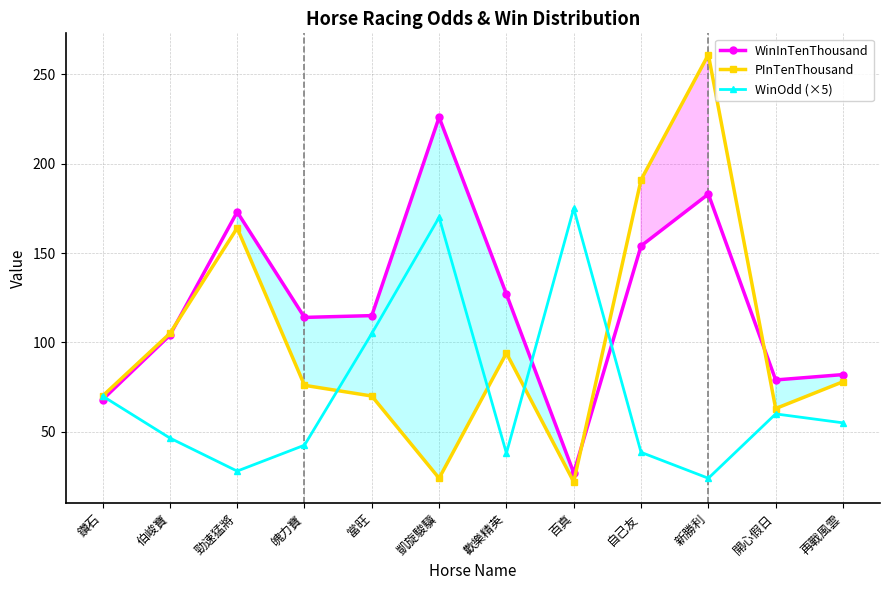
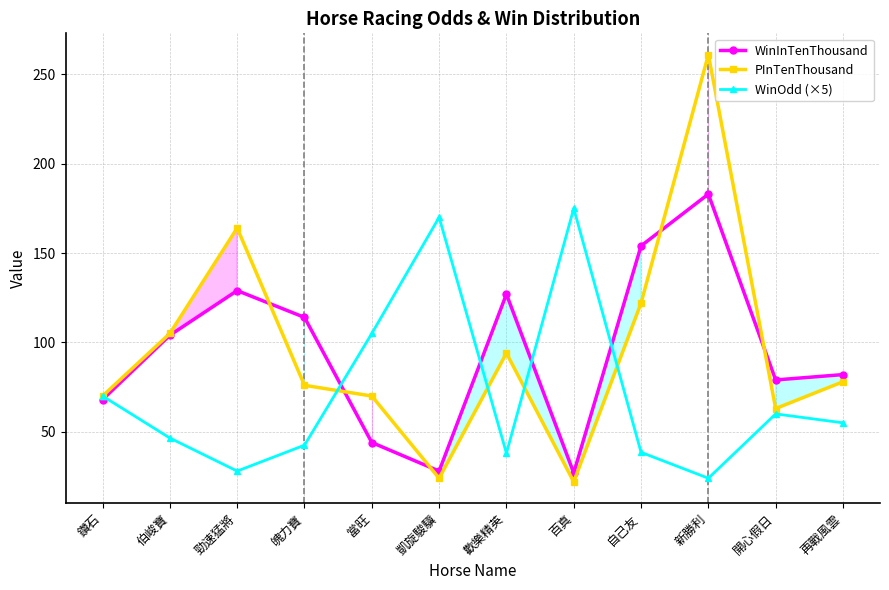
WinInTenThousand, 勁速猛將: 173 -> 129
WinInTenThousand, 當旺: 115 -> 44
WinInTenThousand, 凱旋駿驥: 226 -> 28
PInTenThousand, 自己友: 191 -> 122
